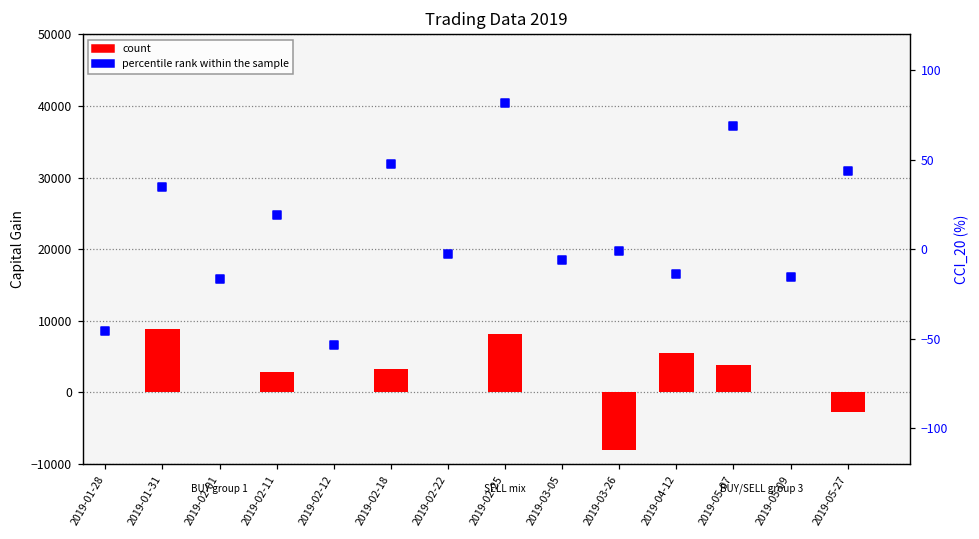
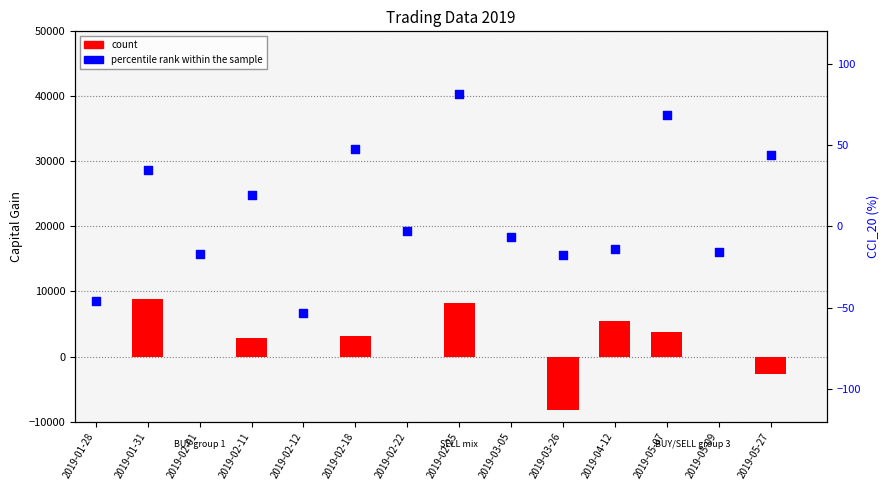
percentile rank within the sample, 2019-03-26: -1 -> -17
